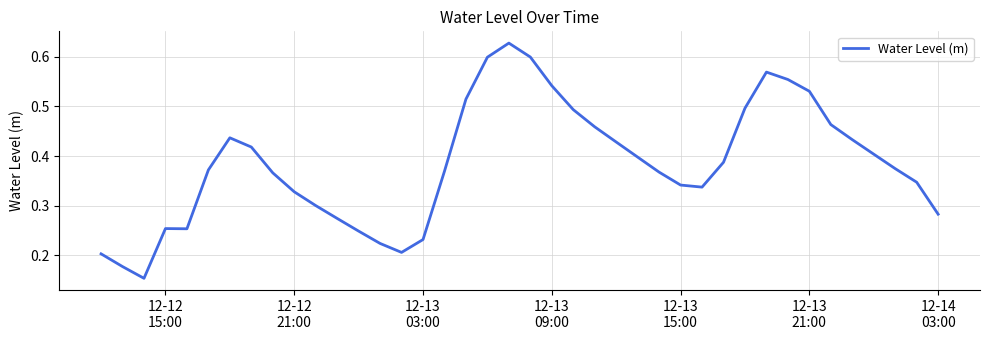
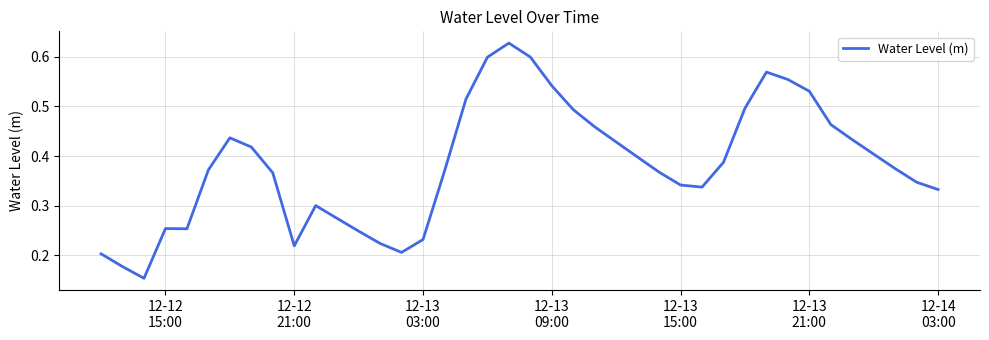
12-12 21:00: 0.33 -> 0.22
12-14 03:00: 0.28 -> 0.33
